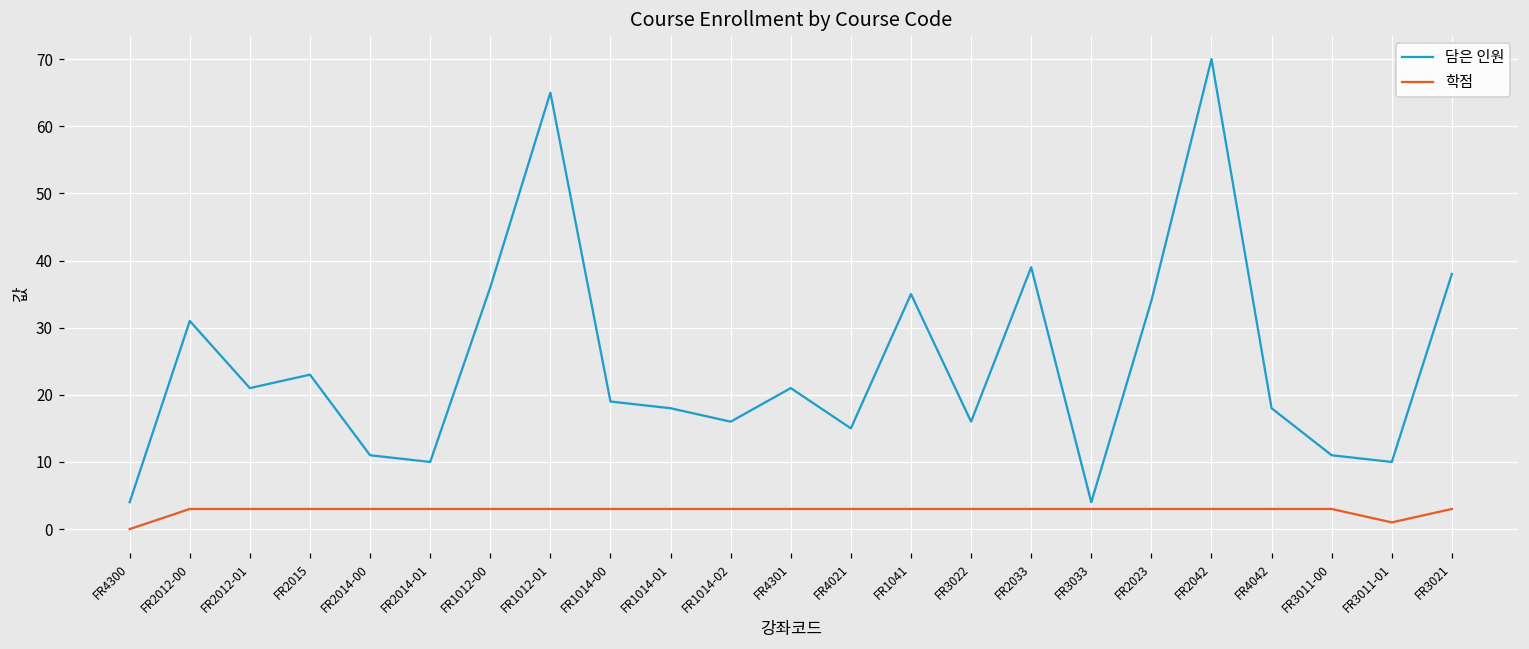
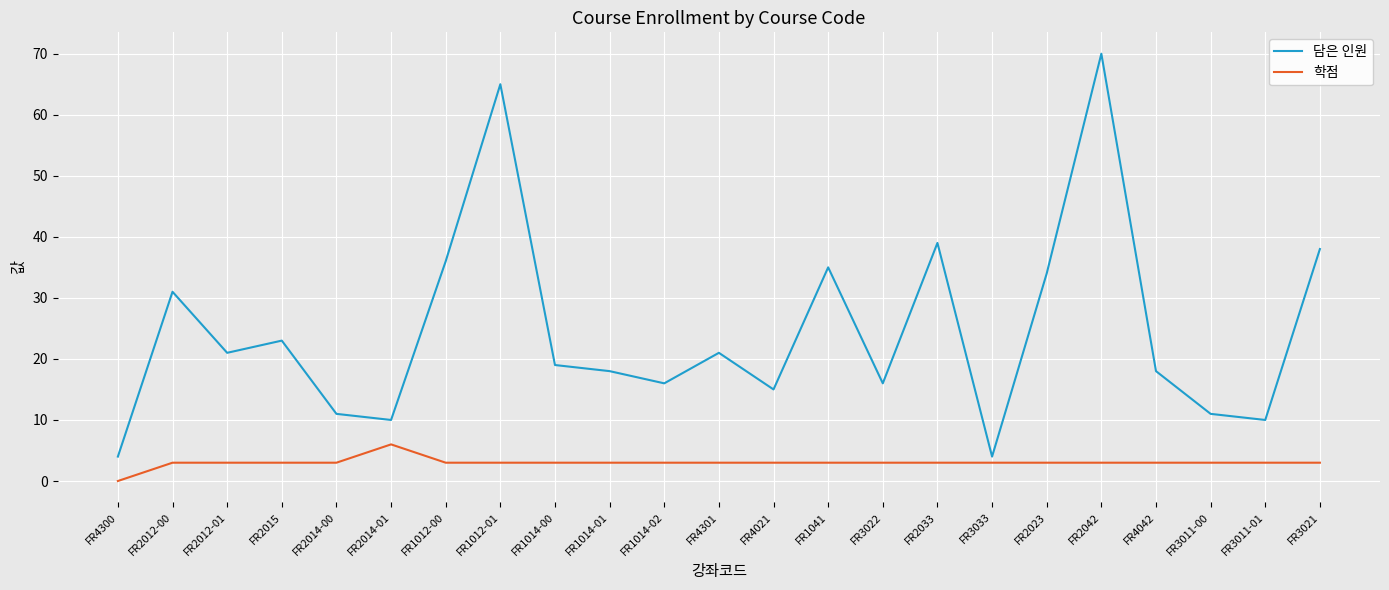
학점, FR2014-01: 3 -> 6
학점, FR3011-01: 1 -> 3
